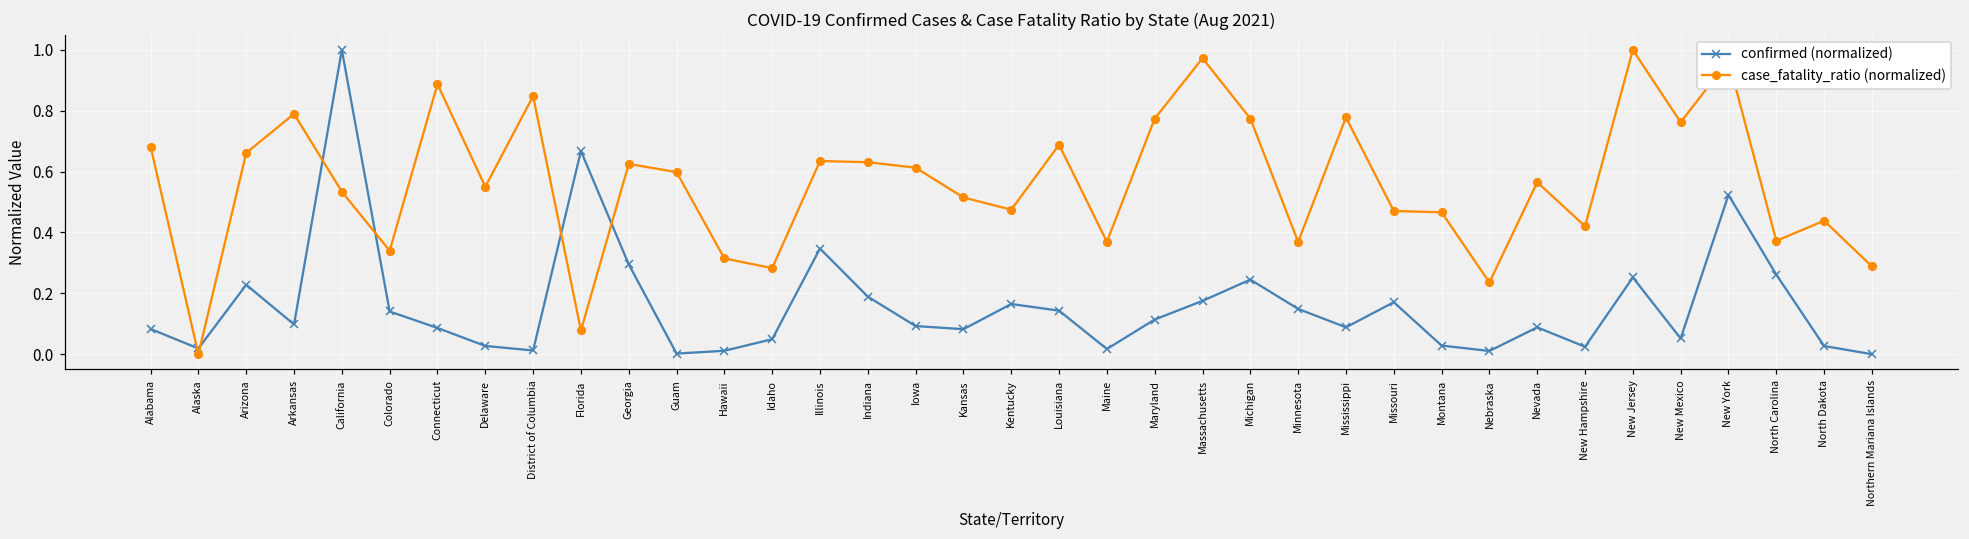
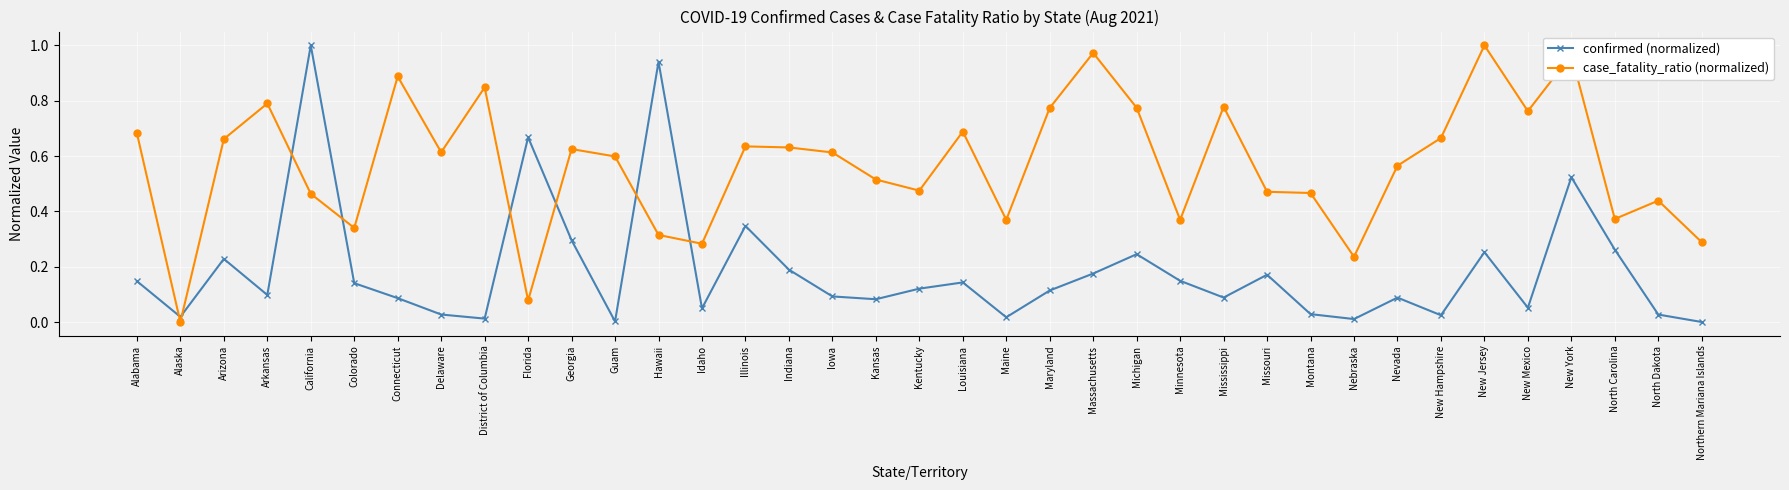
confirmed (normalized), Alabama: 0.08 -> 0.15
case_fatality_ratio (normalized), California: 0.53 -> 0.46
case_fatality_ratio (normalized), Delaware: 0.55 -> 0.61
confirmed (normalized), Hawaii: 0.01 -> 0.94
confirmed (normalized), Kentucky: 0.17 -> 0.12
case_fatality_ratio (normalized), New Hampshire: 0.42 -> 0.67
